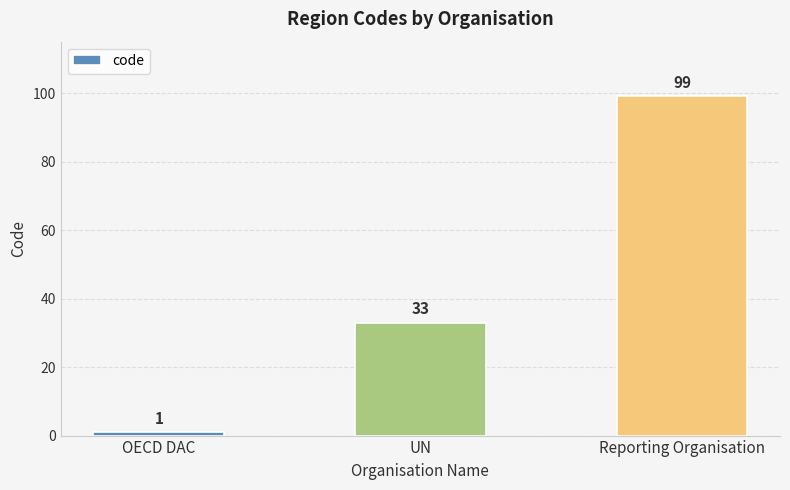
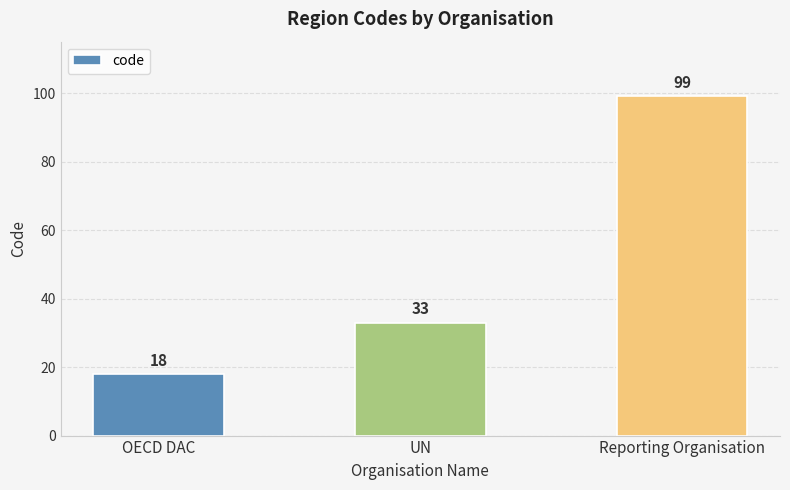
OECD DAC: 1 -> 18
